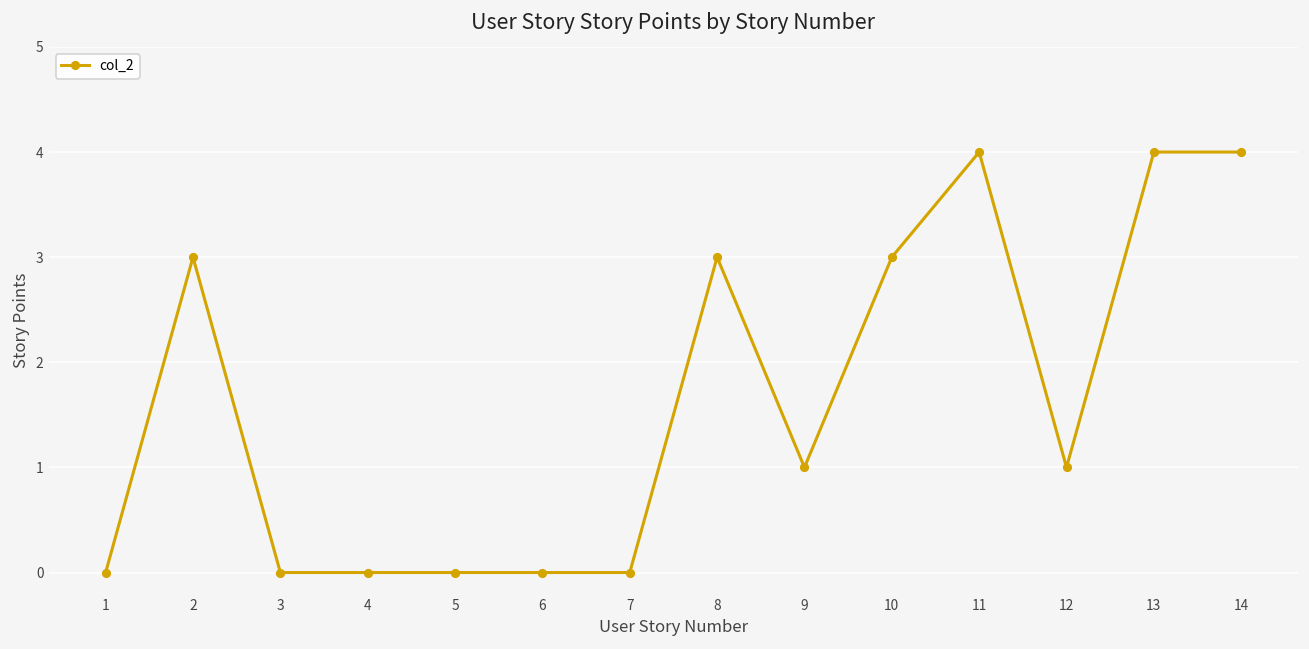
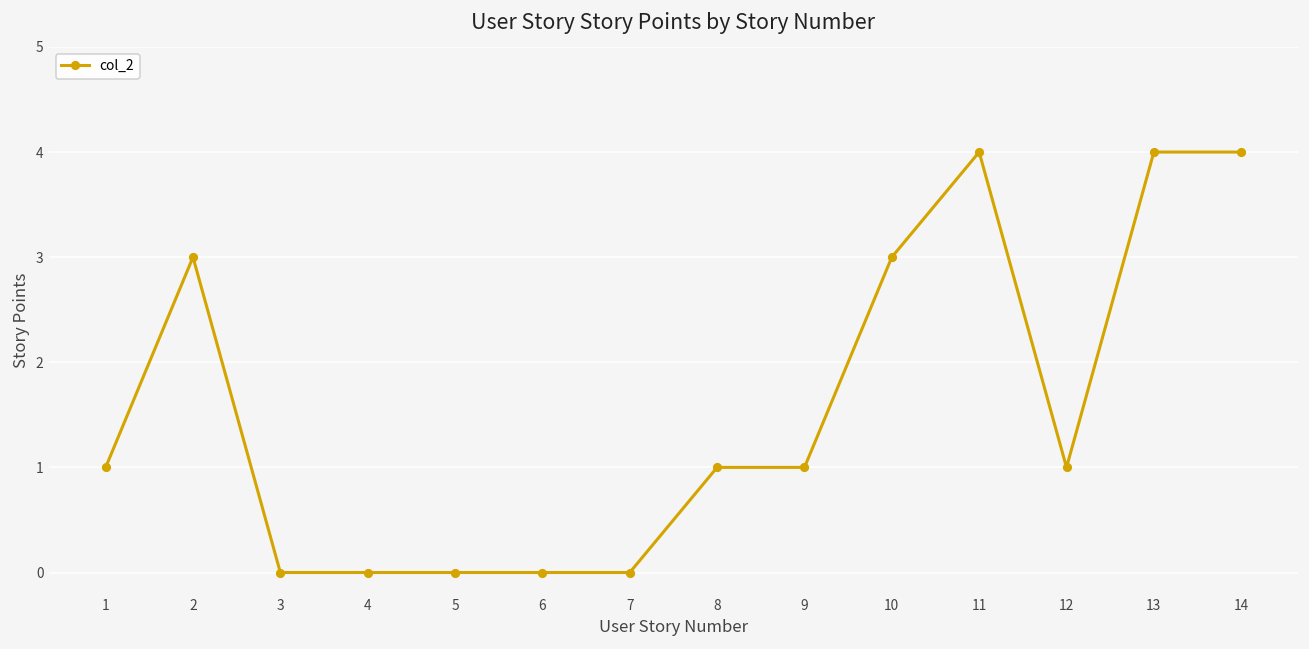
1: 0 -> 1
8: 3 -> 1
